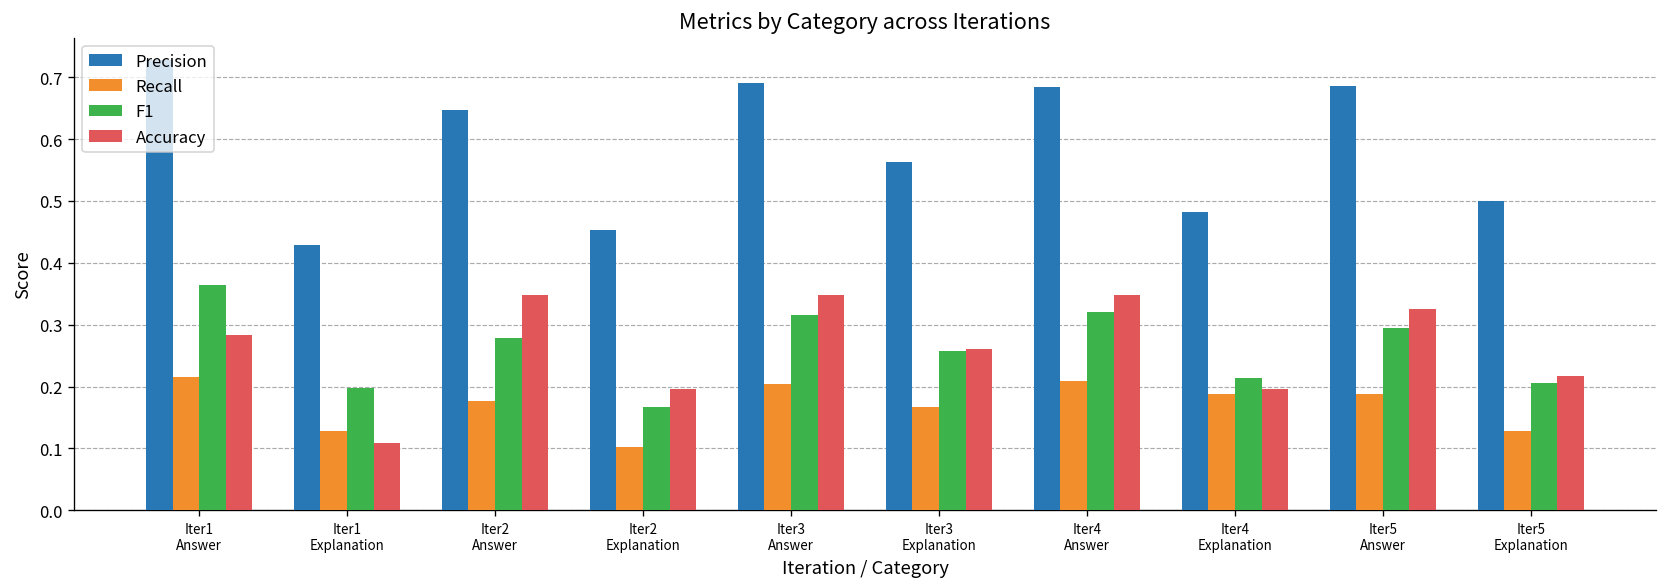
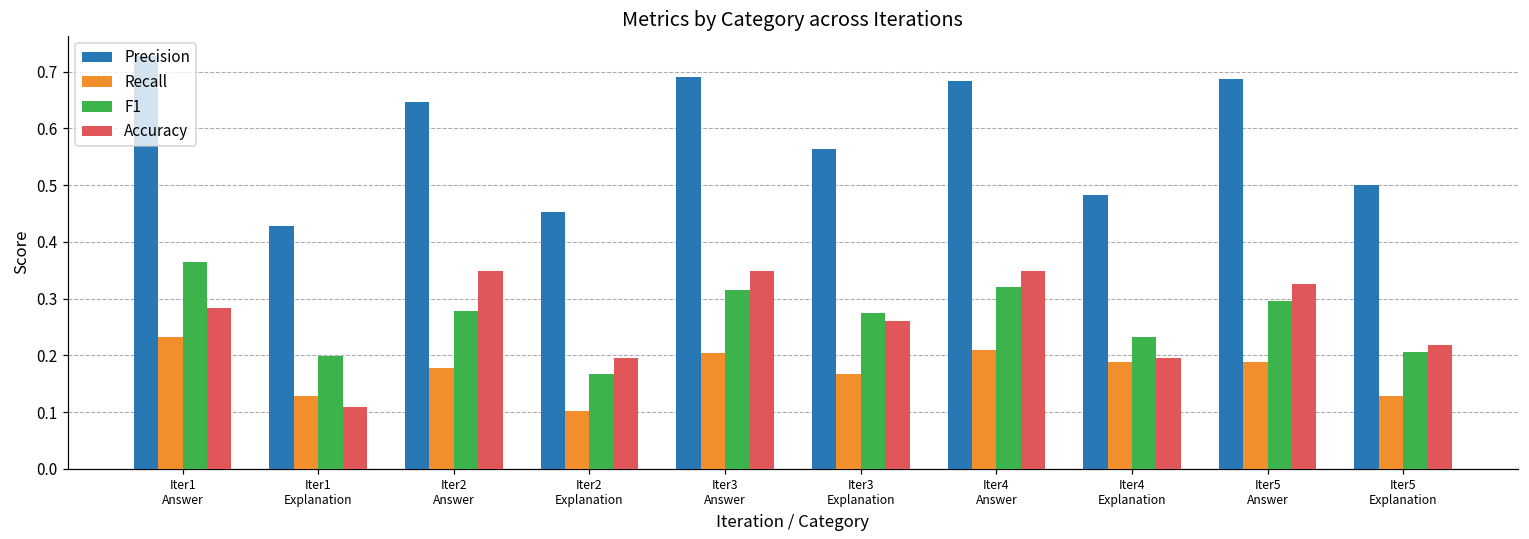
Recall, Iter1 Answer: 0.22 -> 0.23
F1, Iter3 Explanation: 0.26 -> 0.28
F1, Iter4 Explanation: 0.21 -> 0.23
